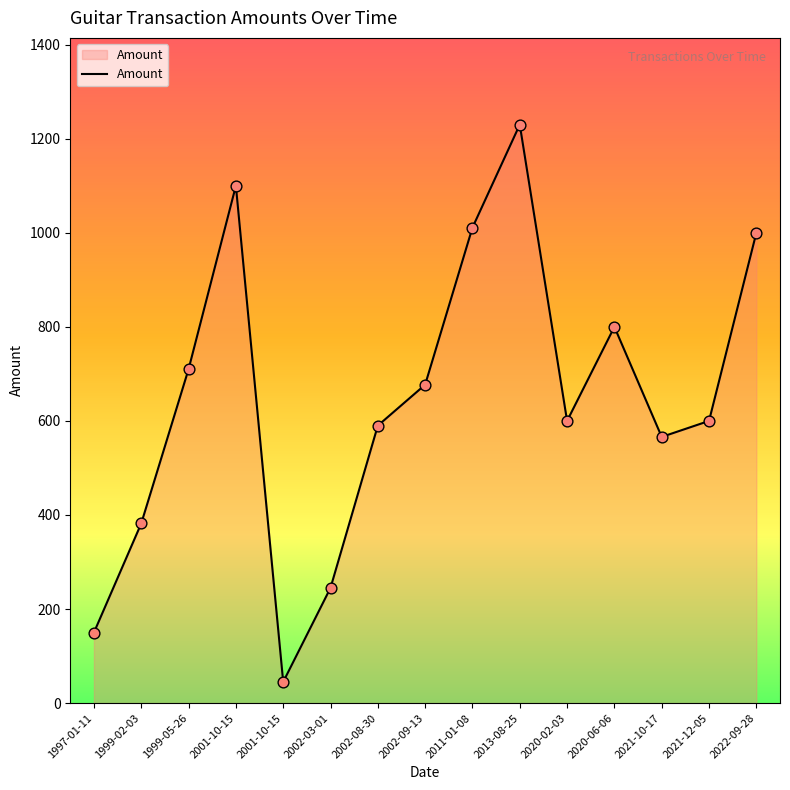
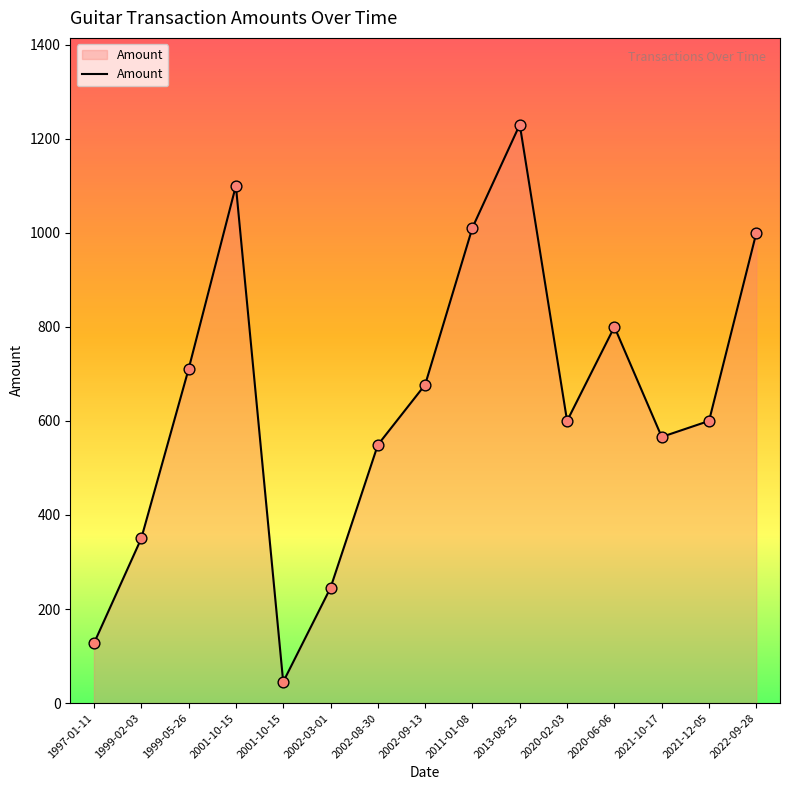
1997-01-11: 150 -> 130
1999-02-03: 380 -> 350
2002-08-30: 590 -> 550
